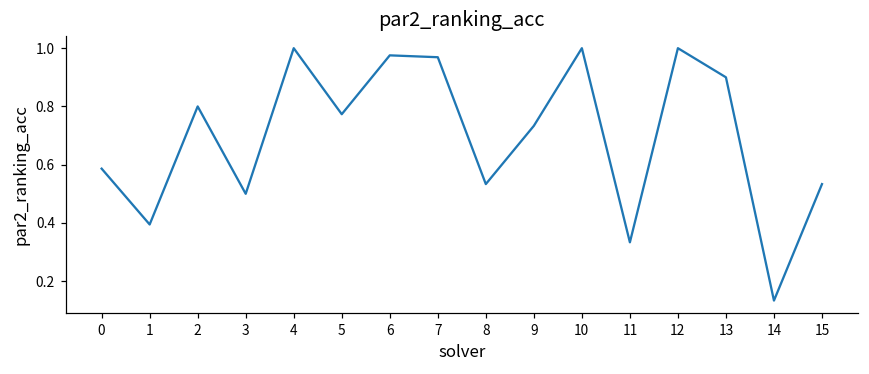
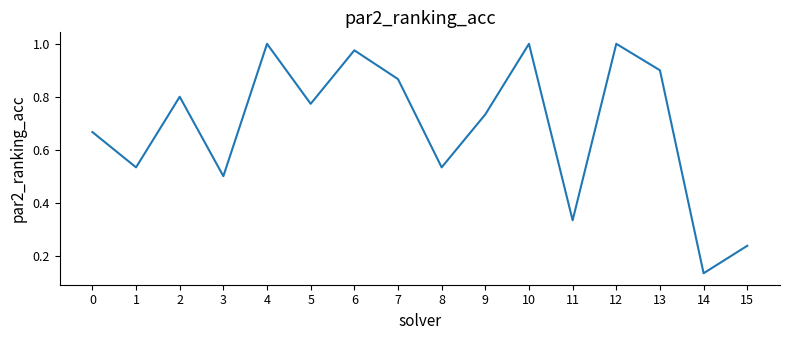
0: 0.59 -> 0.67
1: 0.39 -> 0.53
7: 0.97 -> 0.87
15: 0.53 -> 0.24
